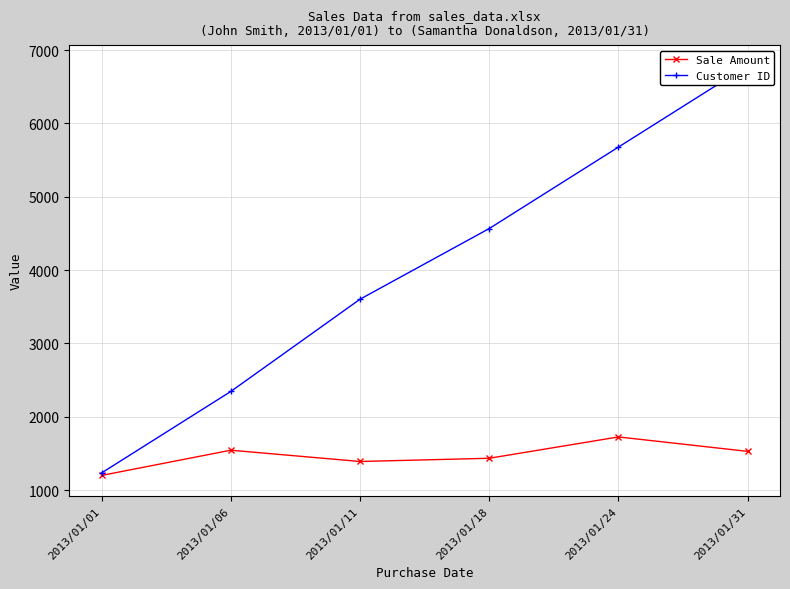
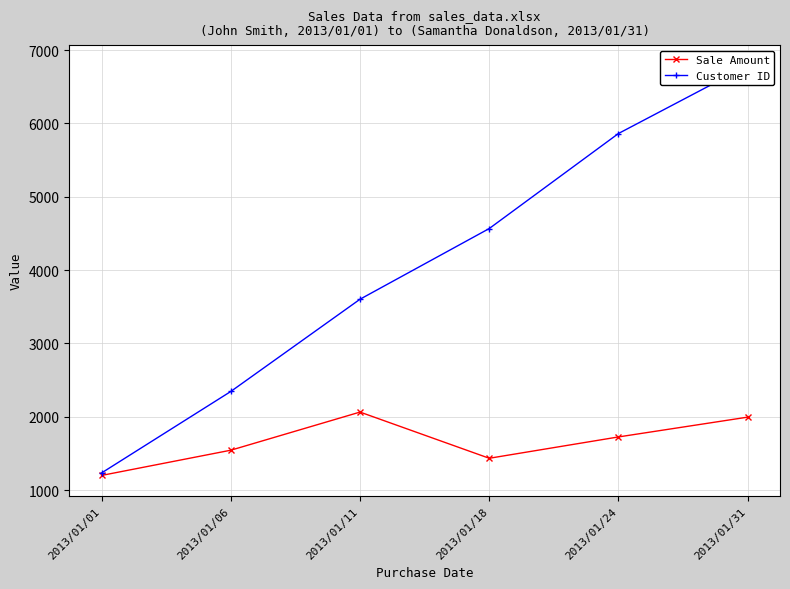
Sale Amount, 2013/01/11: 1400 -> 2100
Customer ID, 2013/01/24: 5700 -> 5900
Sale Amount, 2013/01/31: 1500 -> 2000
